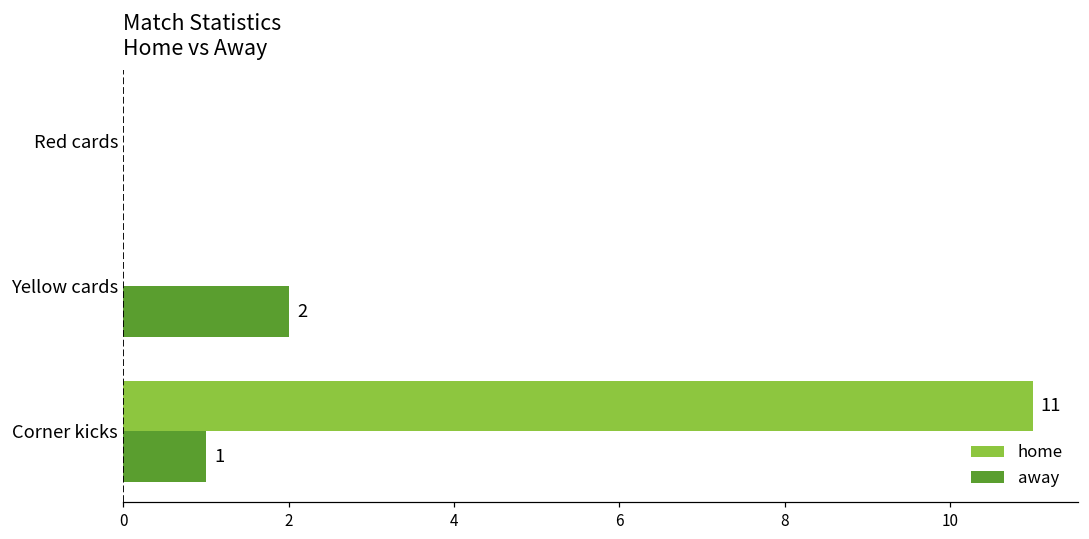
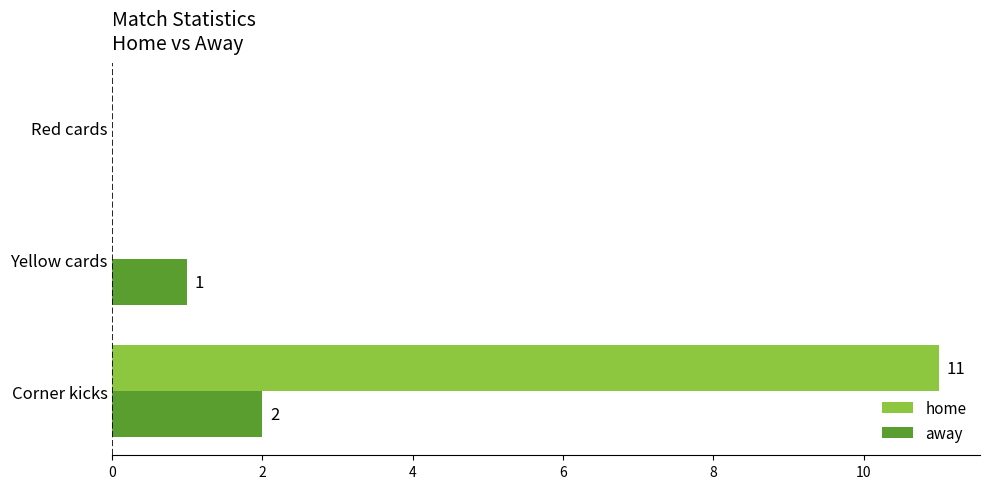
away, Yellow cards: 2 -> 1
away, Corner kicks: 1 -> 2
